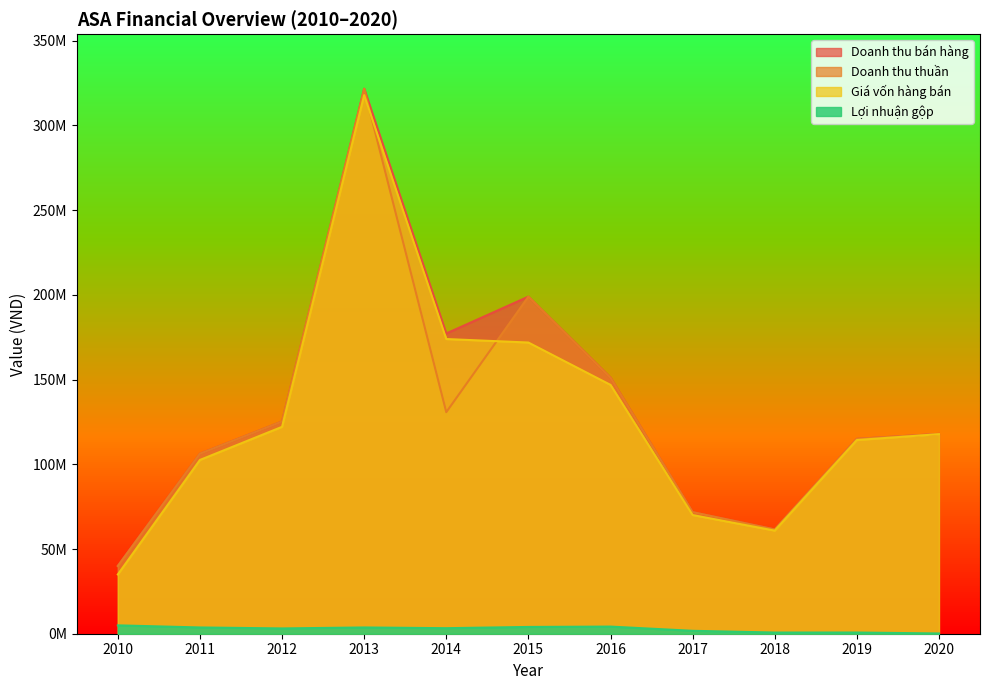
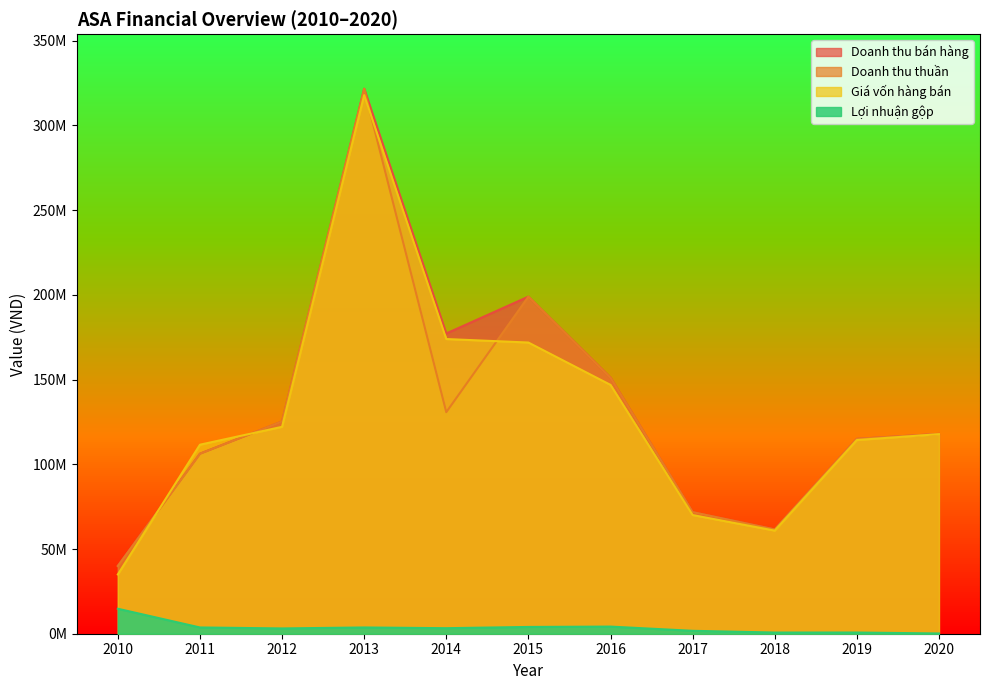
Lợi nhuận gộp, 2010: 5000000 -> 15000000
Giá vốn hàng bán, 2011: 103000000 -> 112000000
